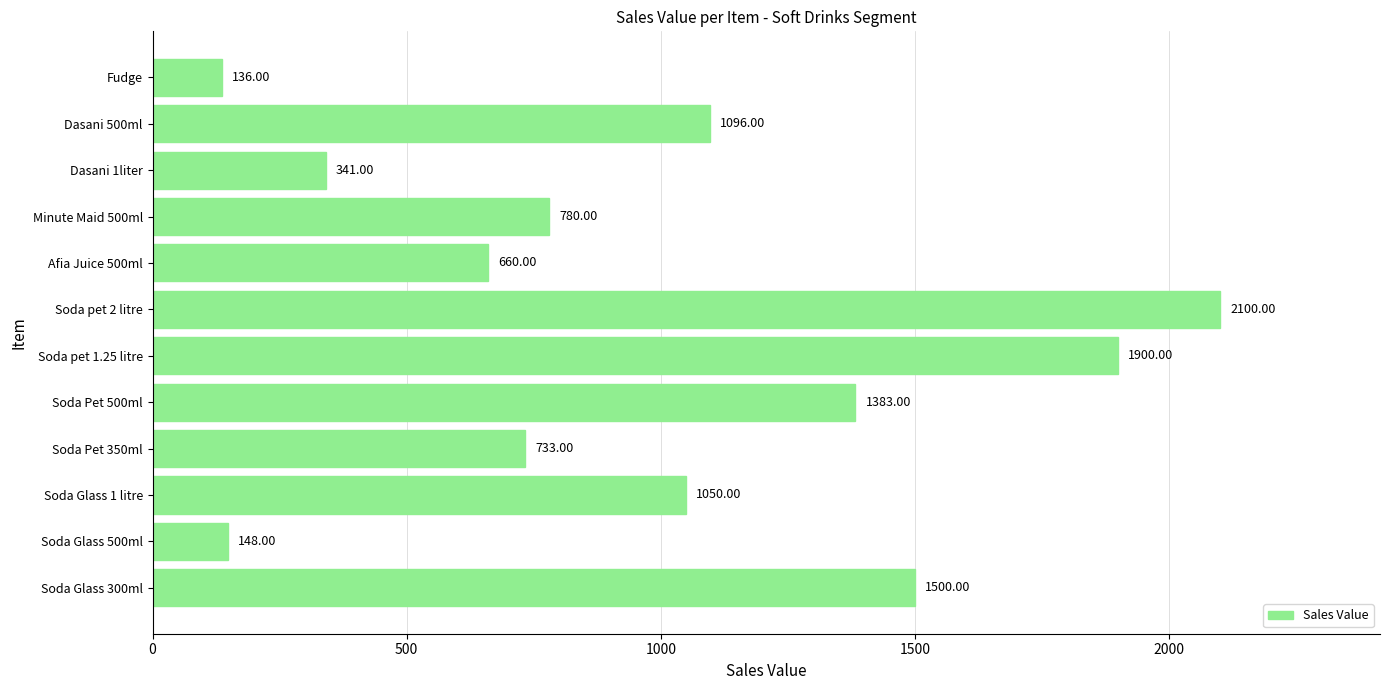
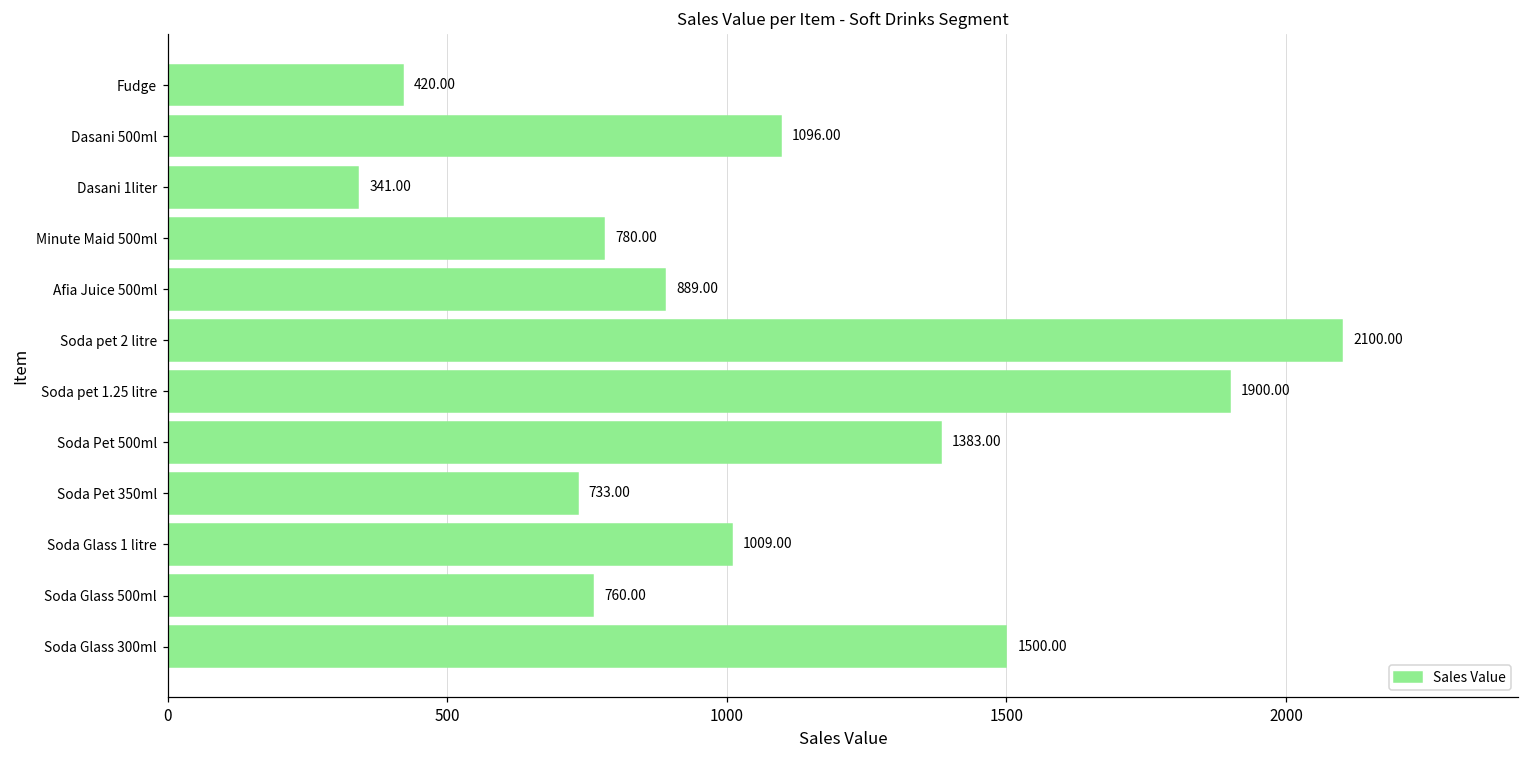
Fudge: 136.00 -> 420.00
Afia Juice 500ml: 660.00 -> 889.00
Soda Glass 1 litre: 1050.00 -> 1009.00
Soda Glass 500ml: 148.00 -> 760.00
